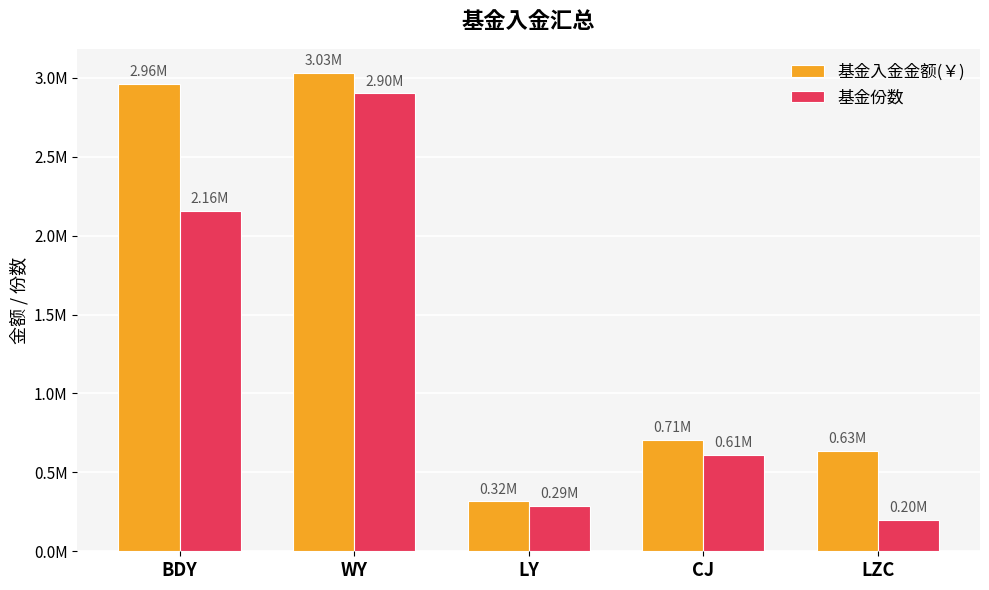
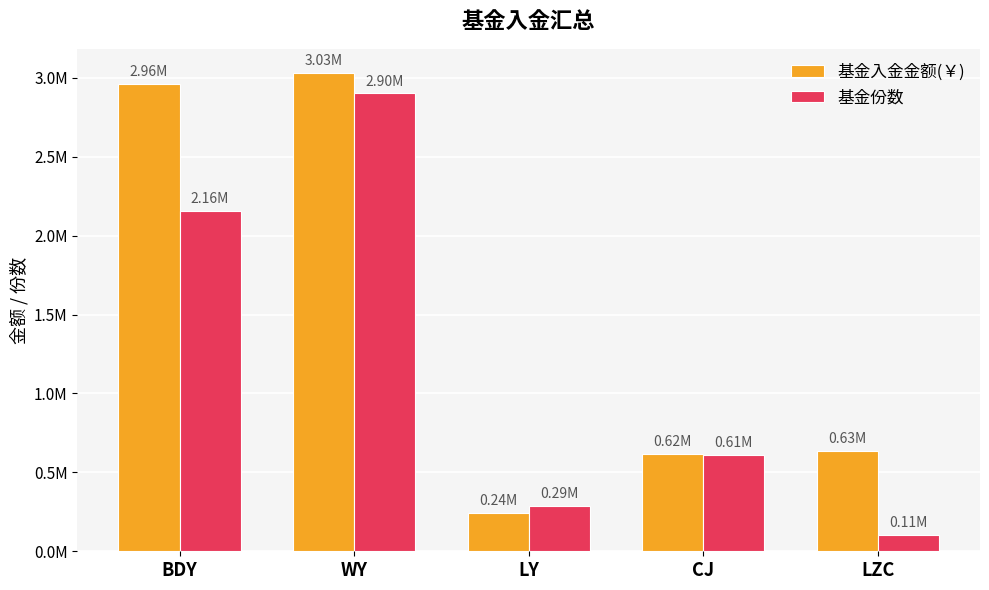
基金入金金额(￥), LY: 0.32M -> 0.24M
基金入金金额(￥), CJ: 0.71M -> 0.62M
基金份数, LZC: 0.20M -> 0.11M
